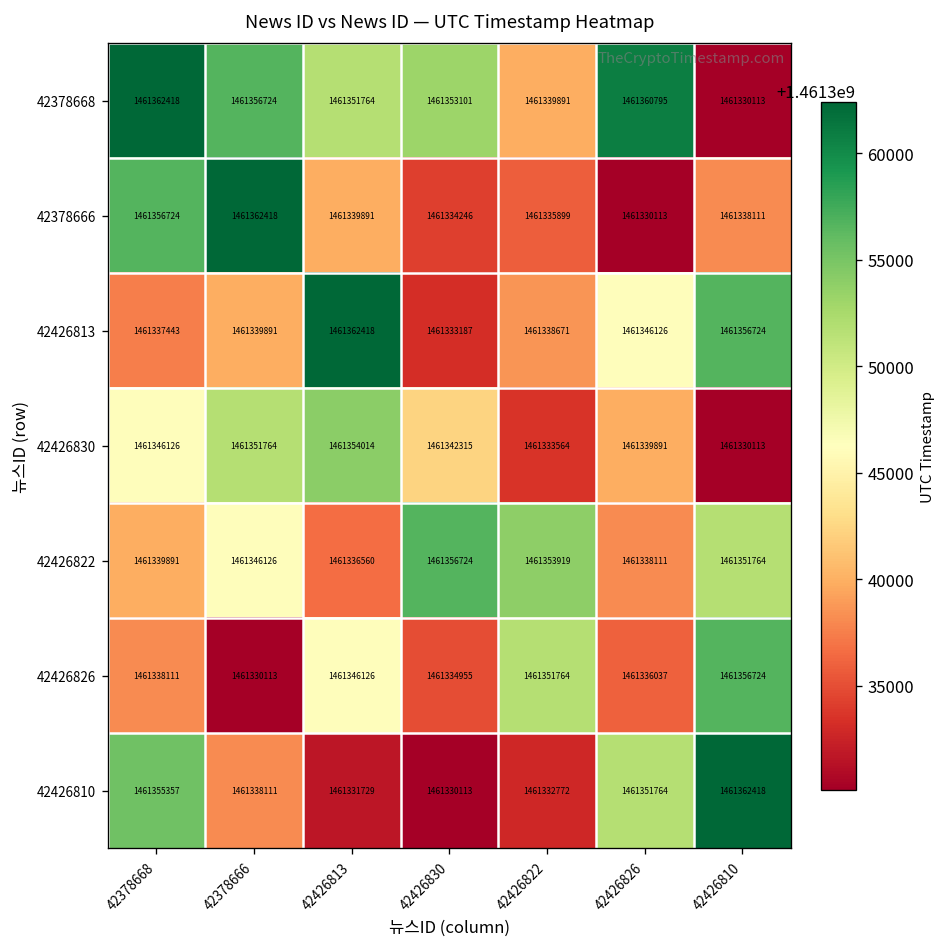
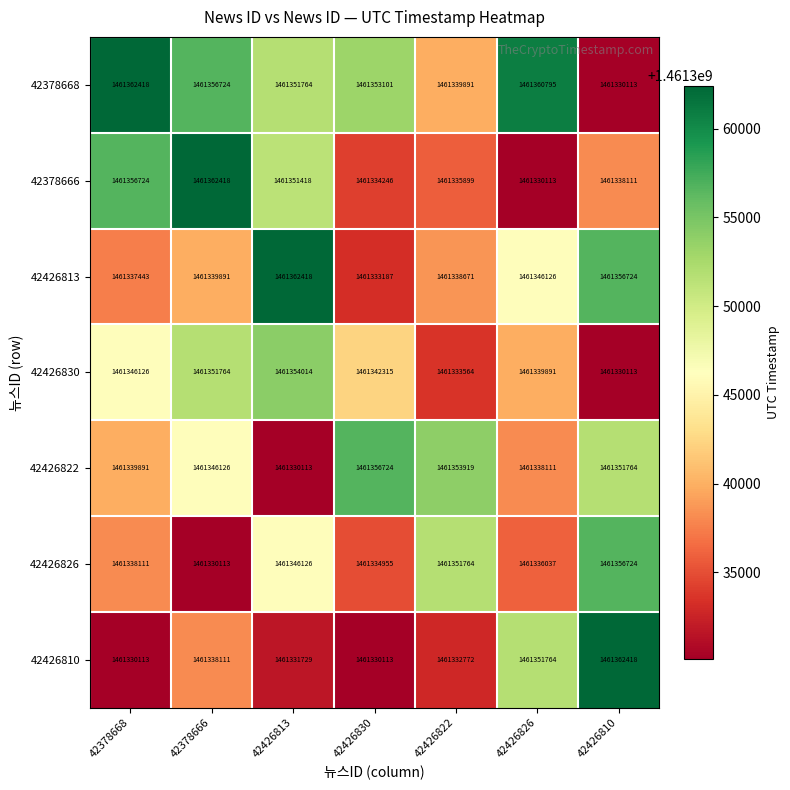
42378666, 42426813: 1461339891 -> 1461351418
42426822, 42426813: 1461336560 -> 1461330113
42426810, 42378668: 1461355357 -> 1461330113
